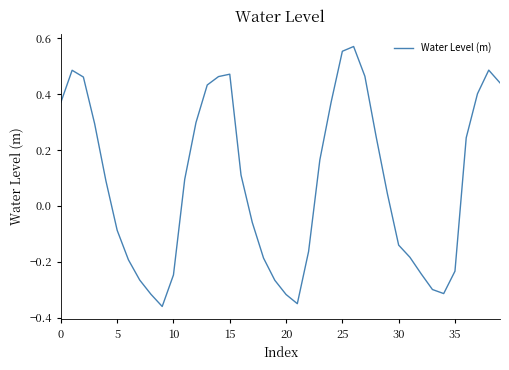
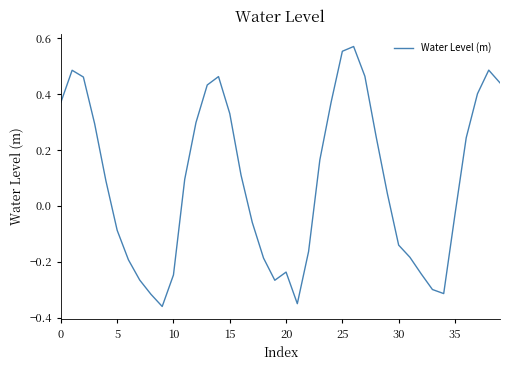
15: 0.47 -> 0.33
20: -0.32 -> -0.24
35: -0.23 -> -0.03
